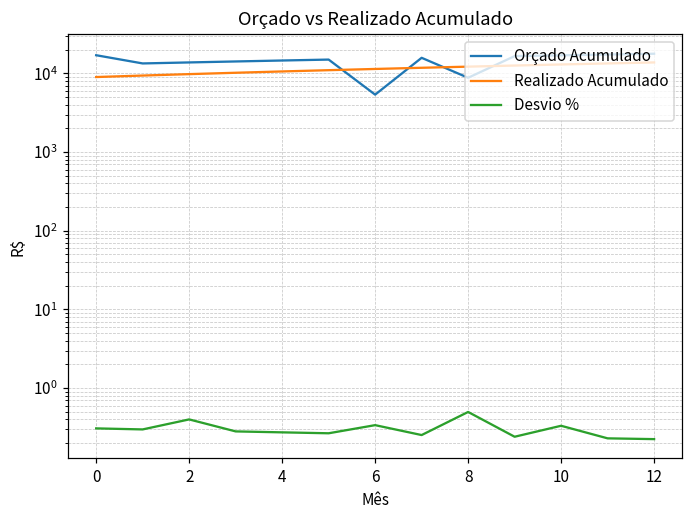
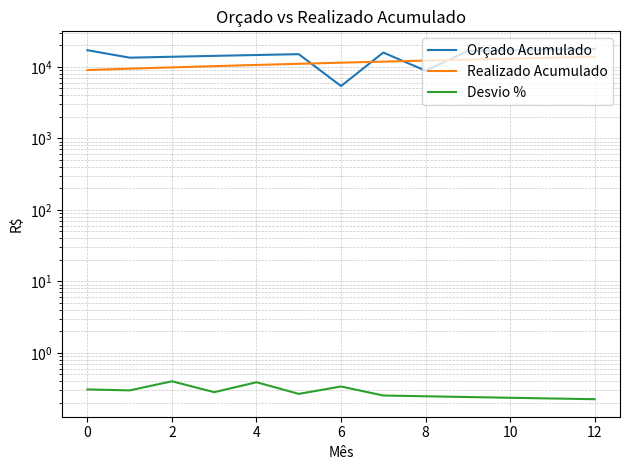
Desvio %, 4: 0.27 -> 0.4
Desvio %, 8: 0.5 -> 0.25
Desvio %, 10: 0.3 -> 0.24
